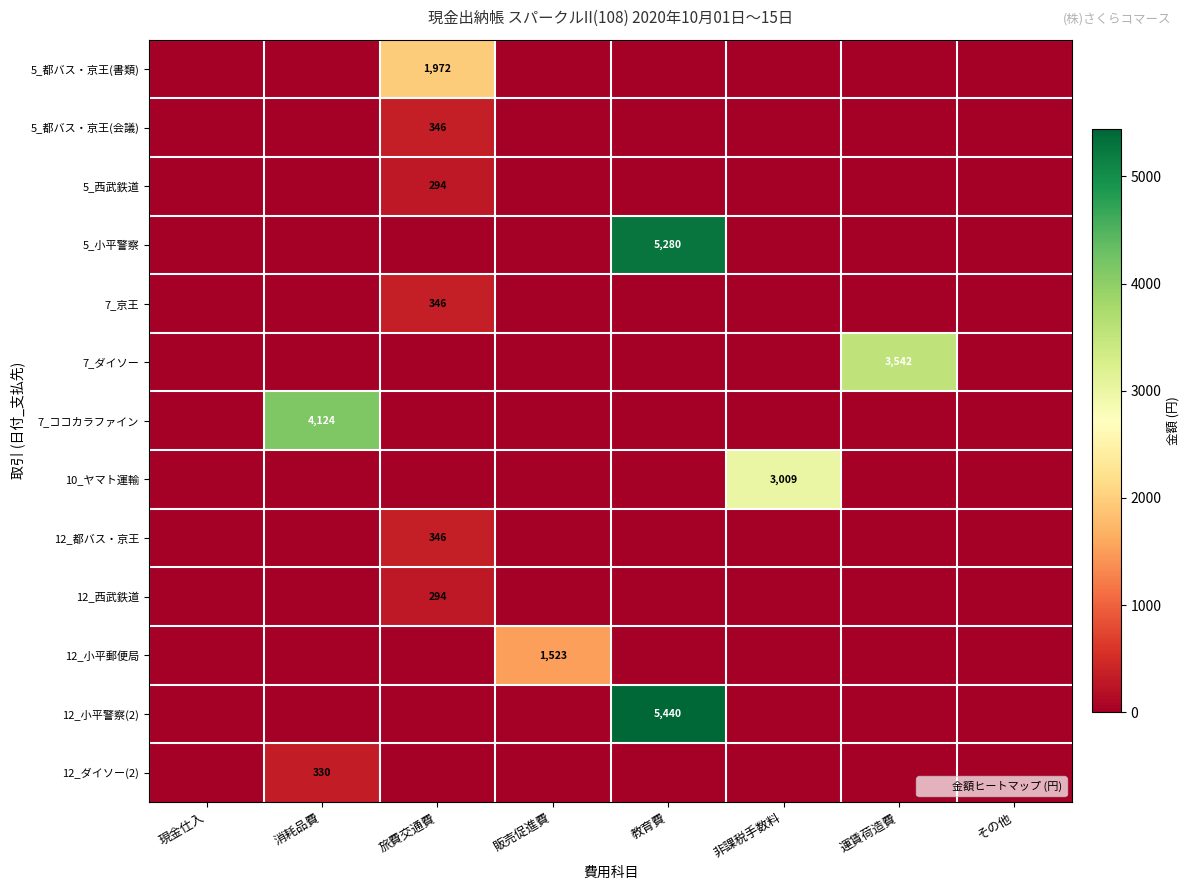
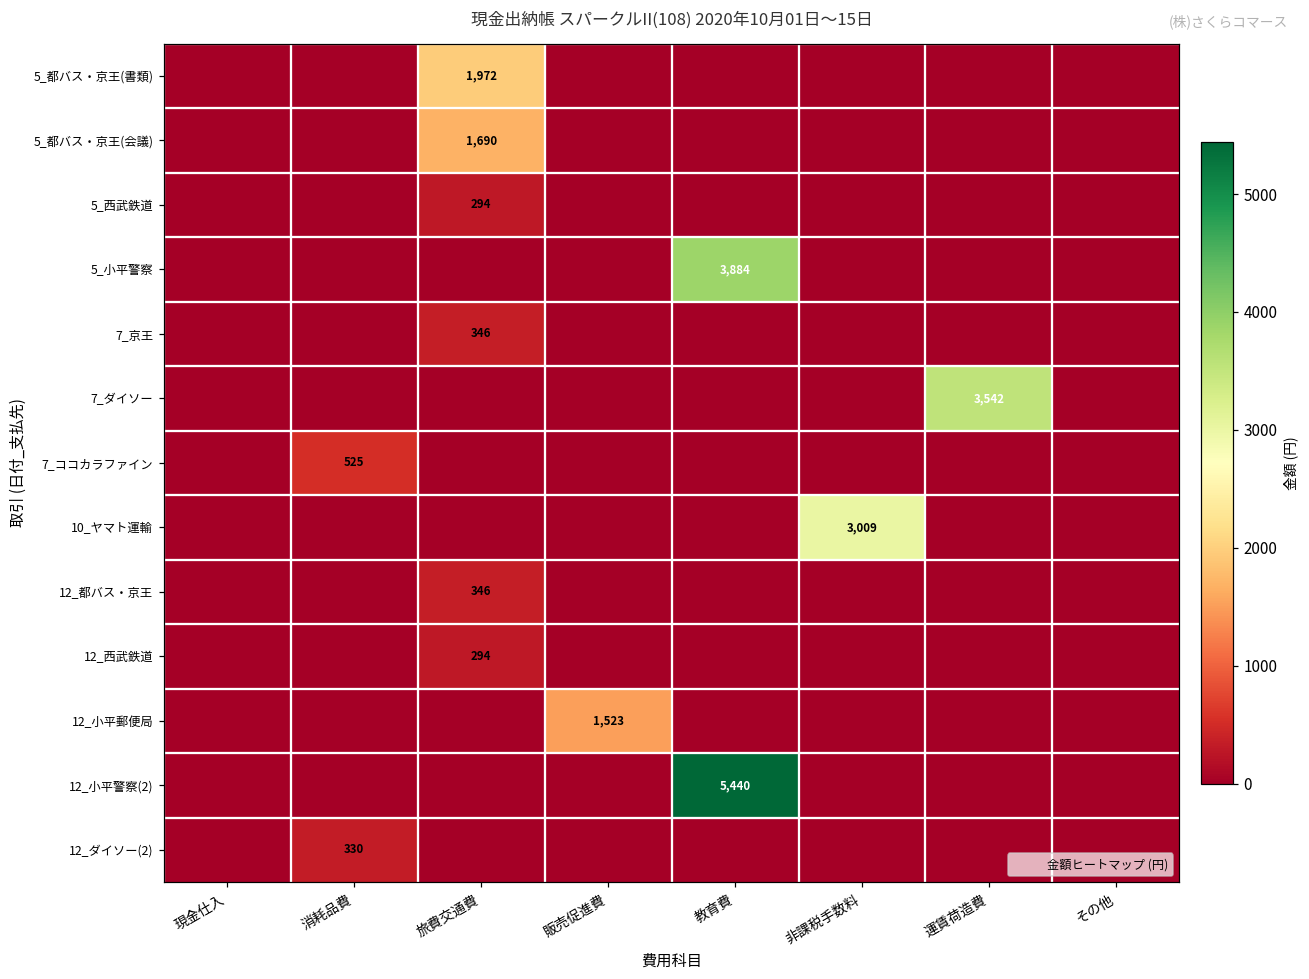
5_都バス・京王(会議), 旅費交通費: 346 -> 1,690
5_小平警察, 教育費: 5,280 -> 3,884
7_ココカラファイン, 消耗品費: 4,124 -> 525
